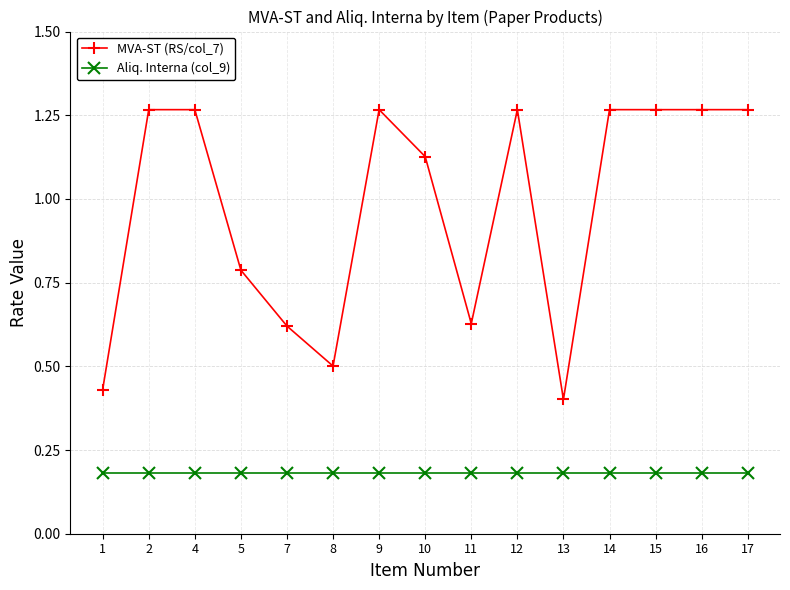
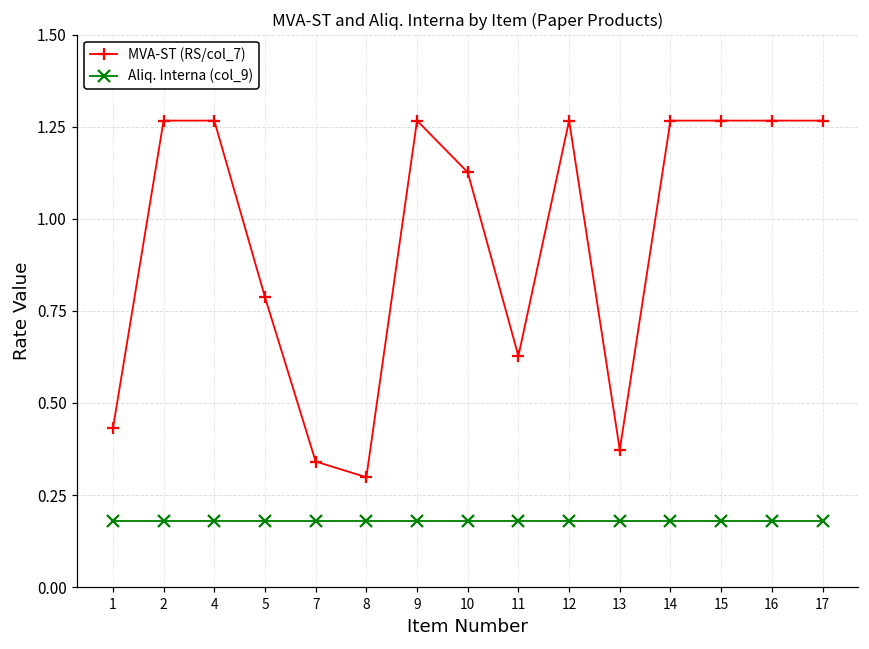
MVA-ST (RS/col_7), 7: 0.62 -> 0.34
MVA-ST (RS/col_7), 8: 0.50 -> 0.30
MVA-ST (RS/col_7), 13: 0.40 -> 0.37
